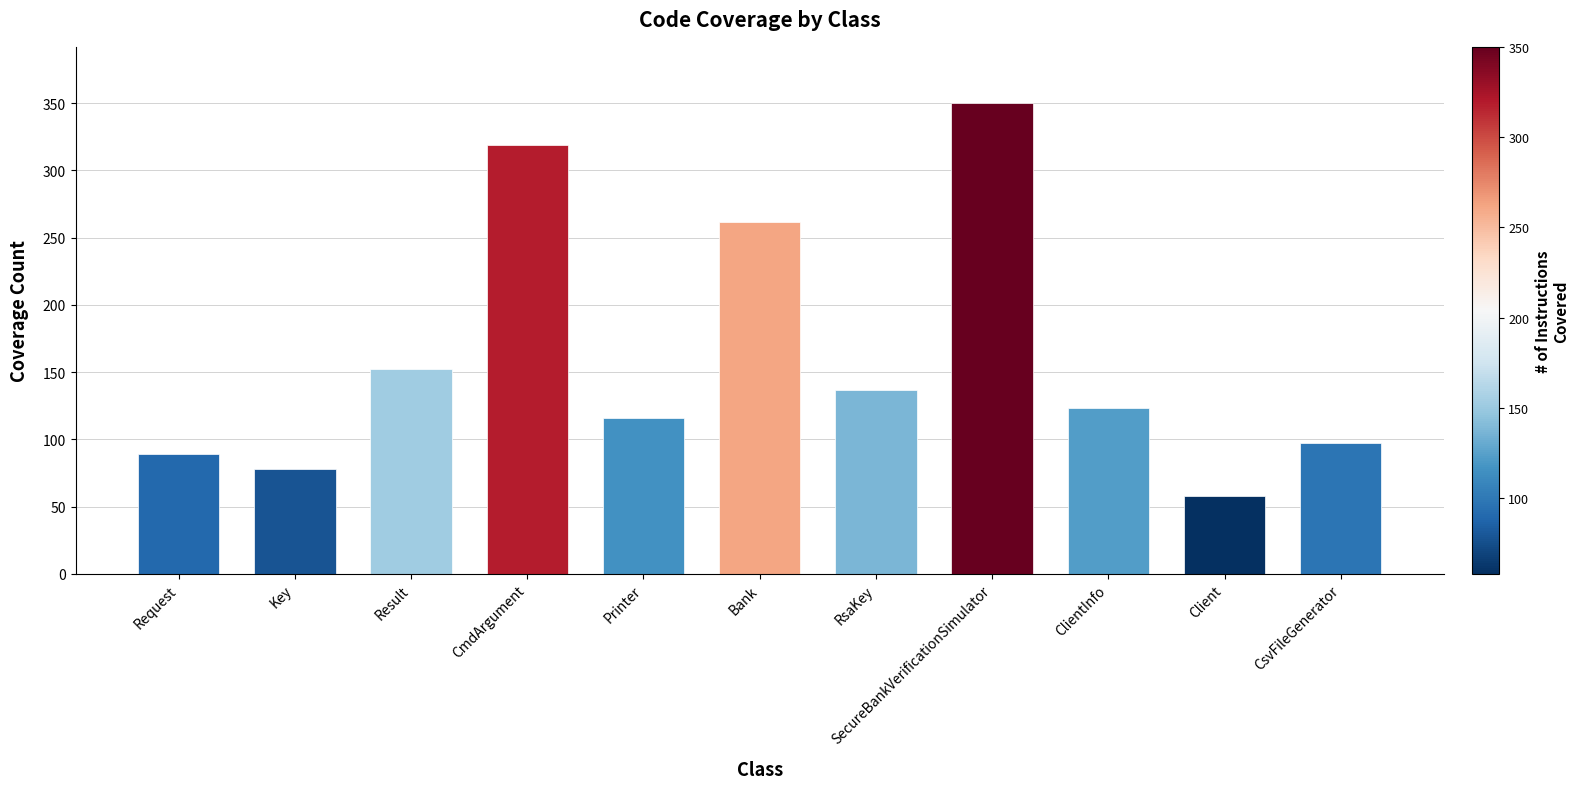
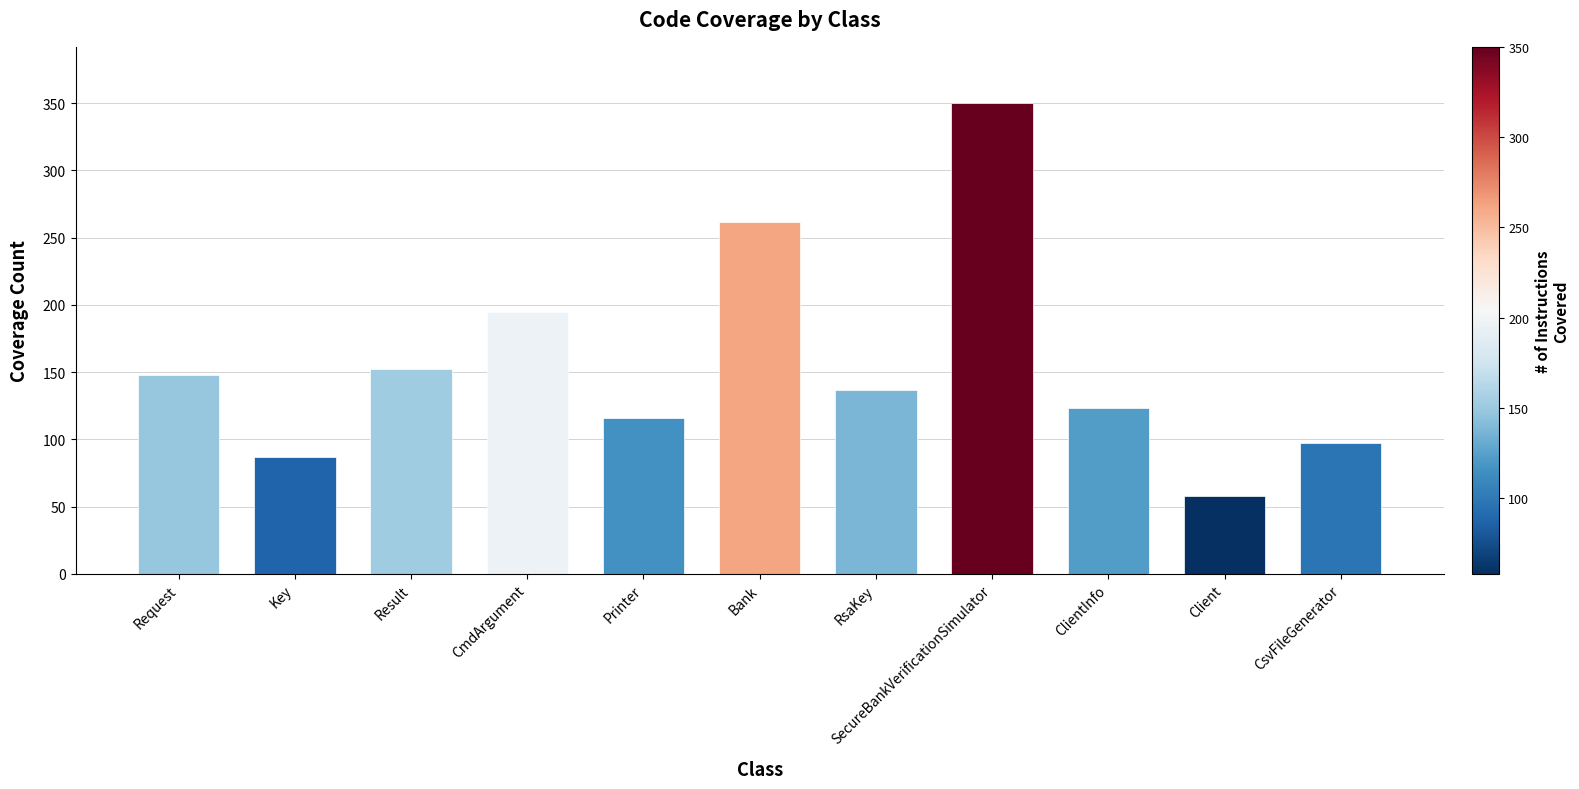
Request: 89 -> 148
Key: 78 -> 87
CmdArgument: 319 -> 195
